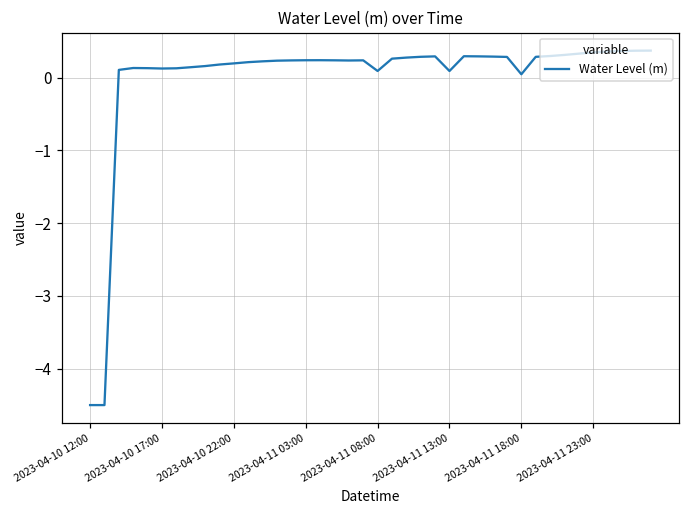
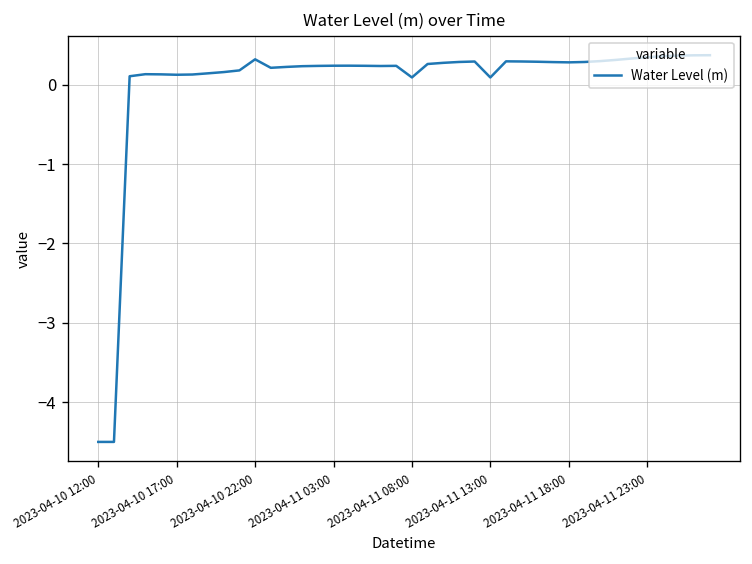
2023-04-10 22:00: 0.2 -> 0.3
2023-04-11 18:00: 0.0 -> 0.3
